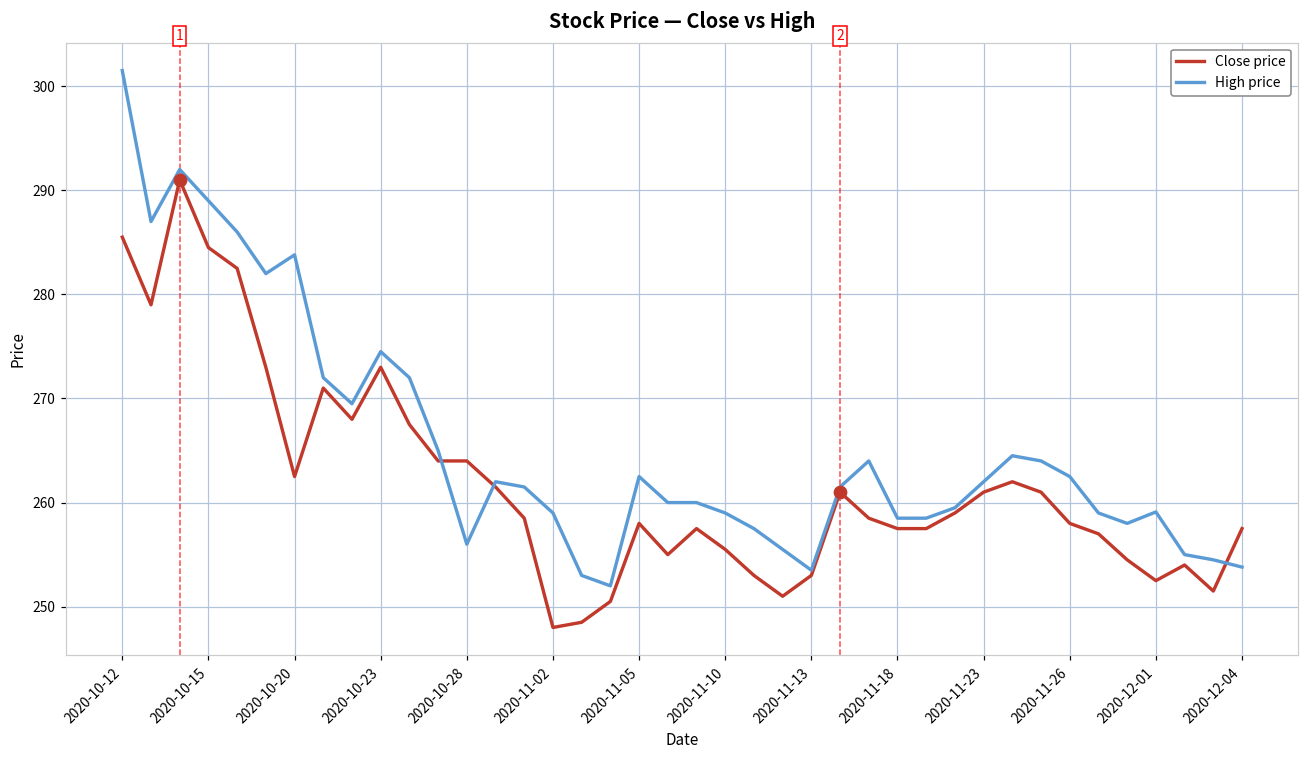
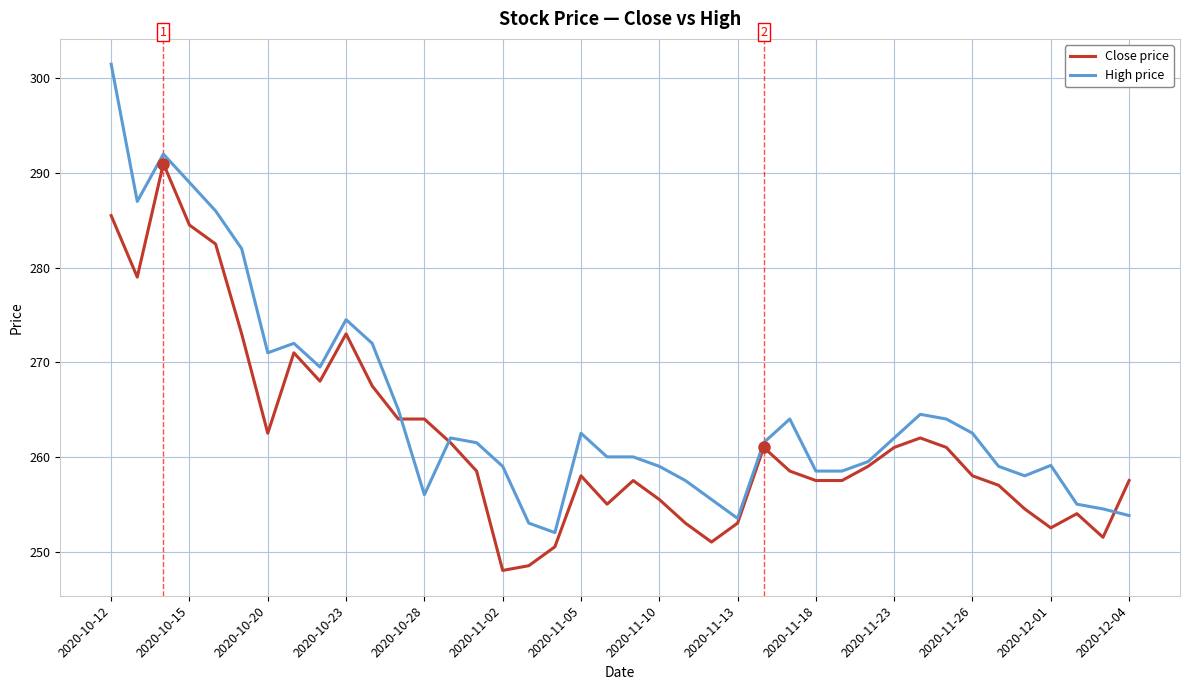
High price, 2020-10-20: 284 -> 271
